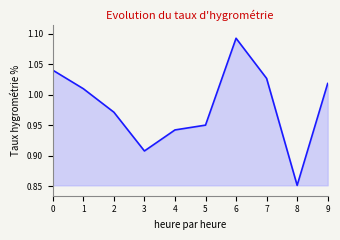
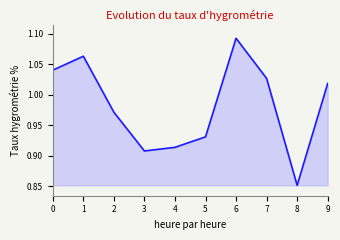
1: 1.01 -> 1.06
4: 0.94 -> 0.91
5: 0.95 -> 0.93
